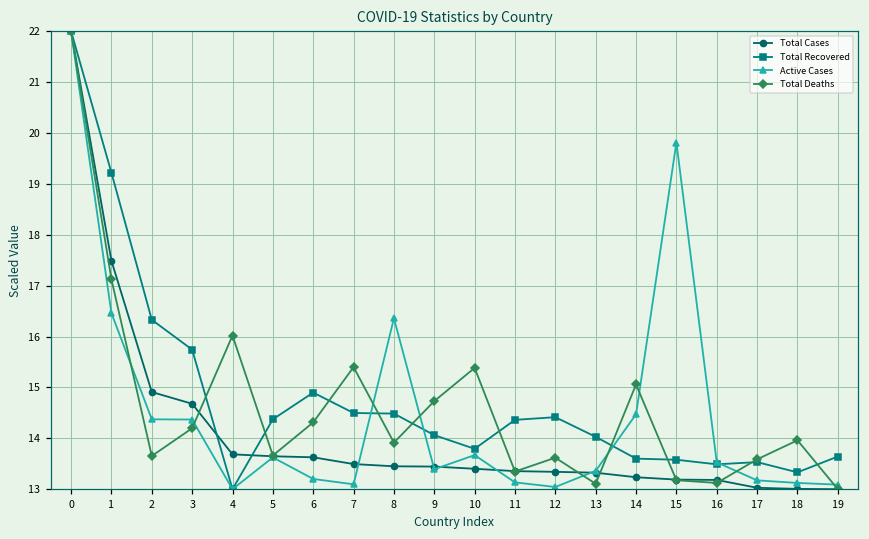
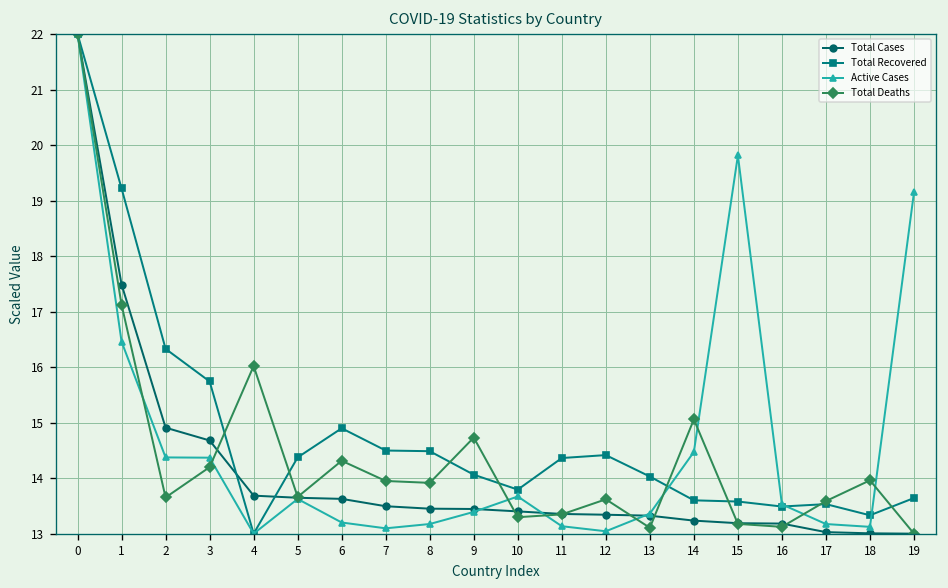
Total Deaths, 7: 15.4 -> 13.9
Active Cases, 8: 16.4 -> 13.2
Total Deaths, 10: 15.4 -> 13.3
Active Cases, 19: 13.1 -> 19.1
